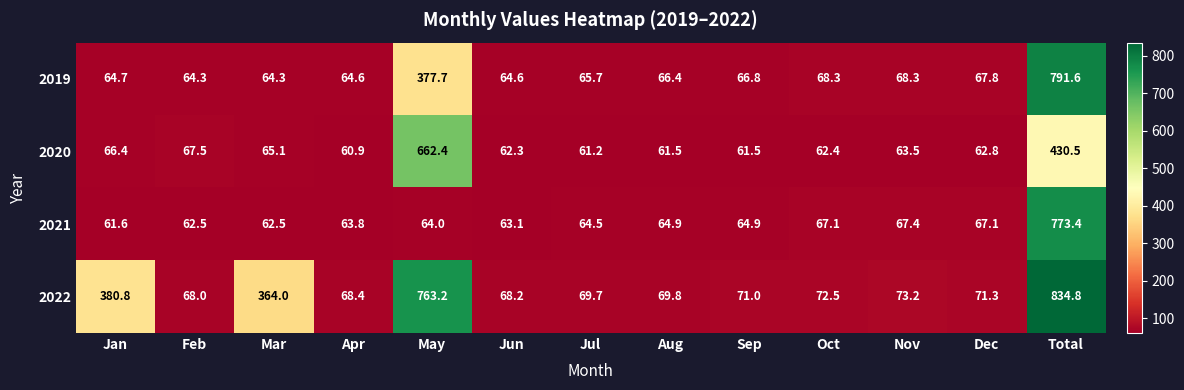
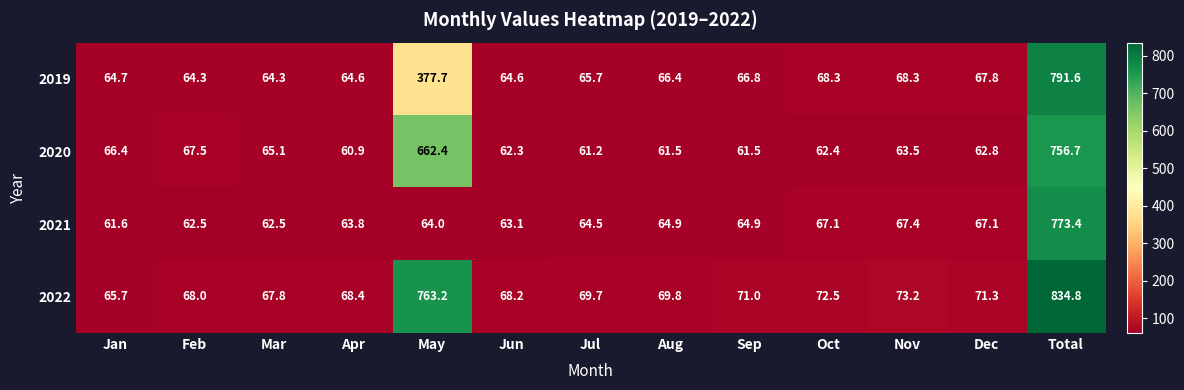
2020, Total: 430.5 -> 756.7
2022, Jan: 380.8 -> 65.7
2022, Mar: 364.0 -> 67.8
